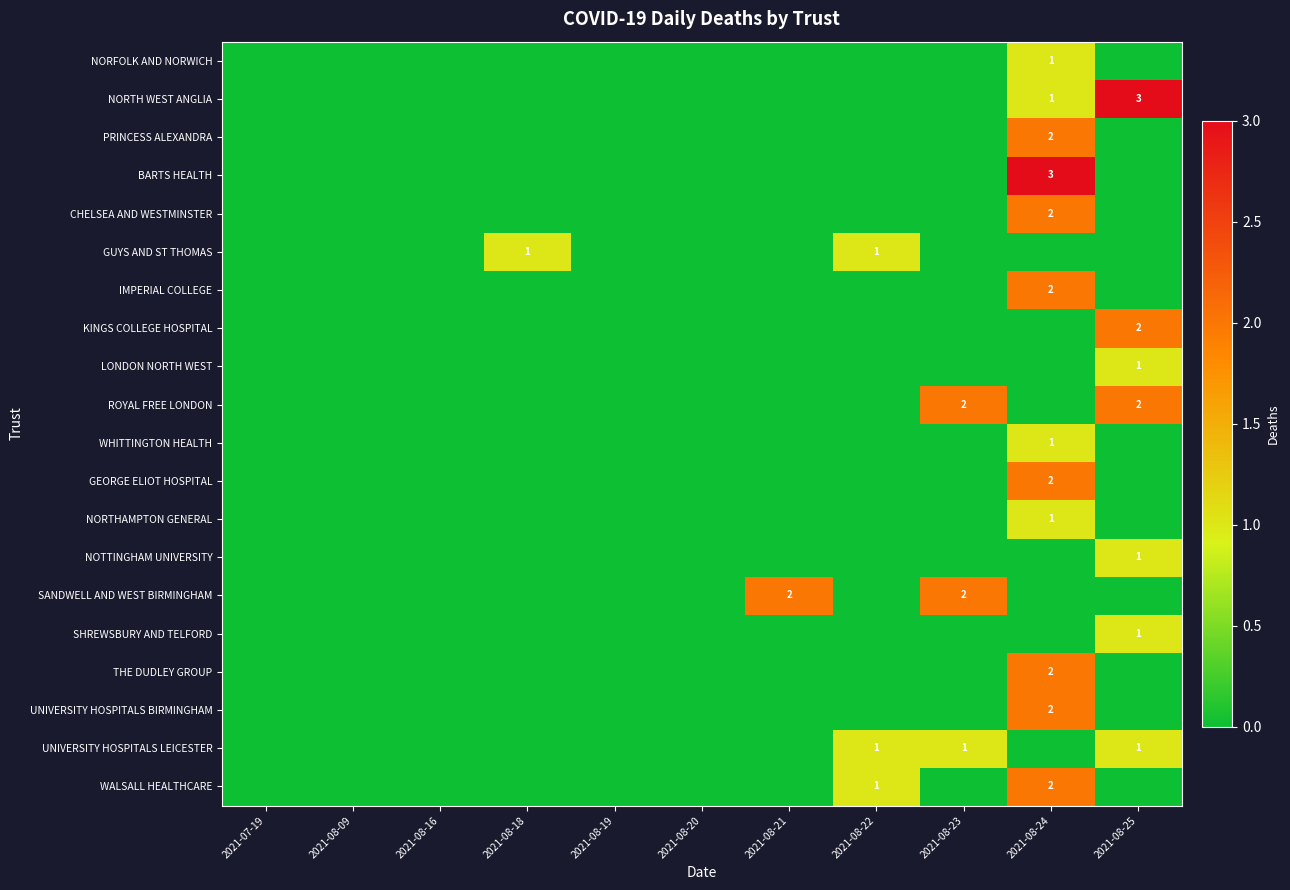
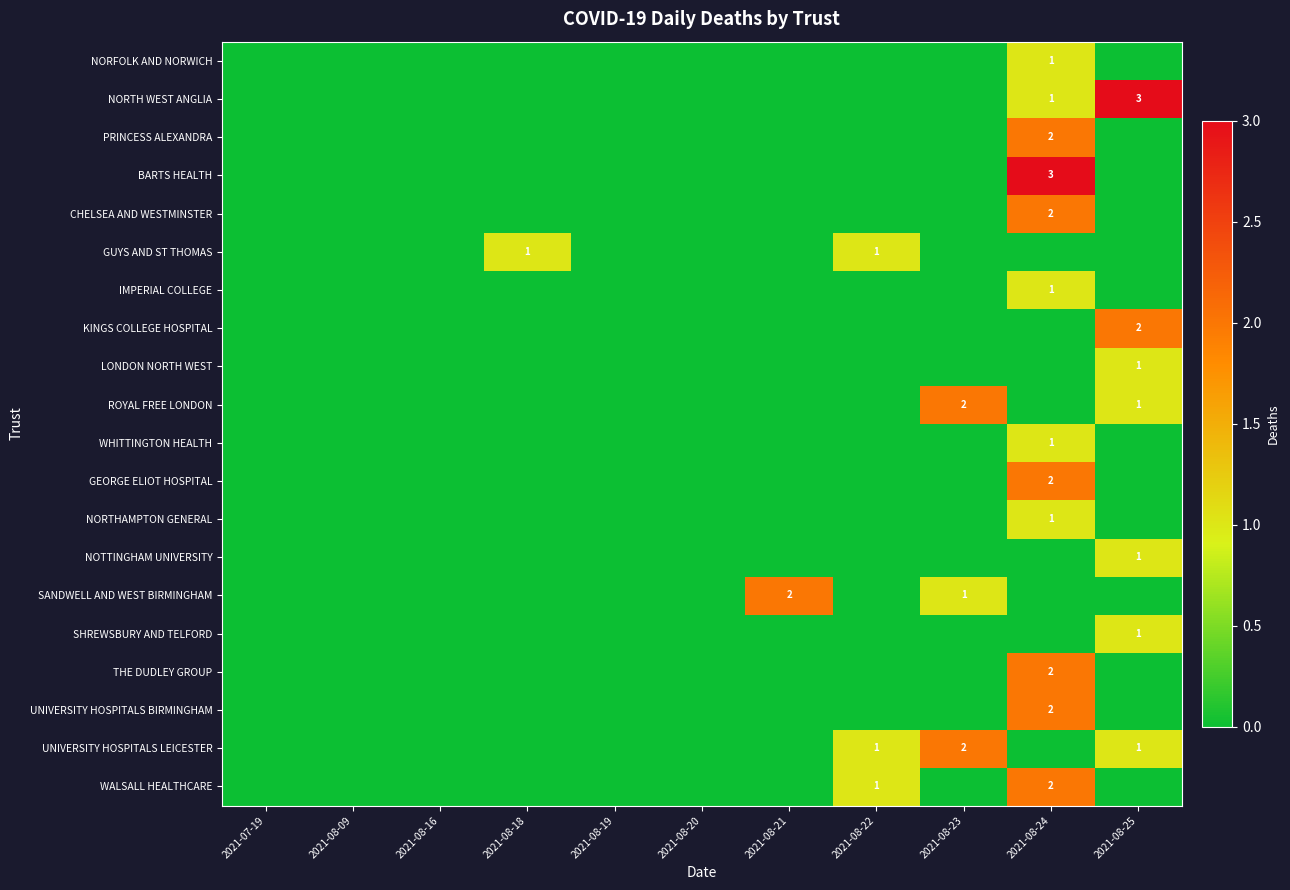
IMPERIAL COLLEGE, 2021-08-24: 2 -> 1
ROYAL FREE LONDON, 2021-08-25: 2 -> 1
SANDWELL AND WEST BIRMINGHAM, 2021-08-23: 2 -> 1
UNIVERSITY HOSPITALS LEICESTER, 2021-08-23: 1 -> 2
